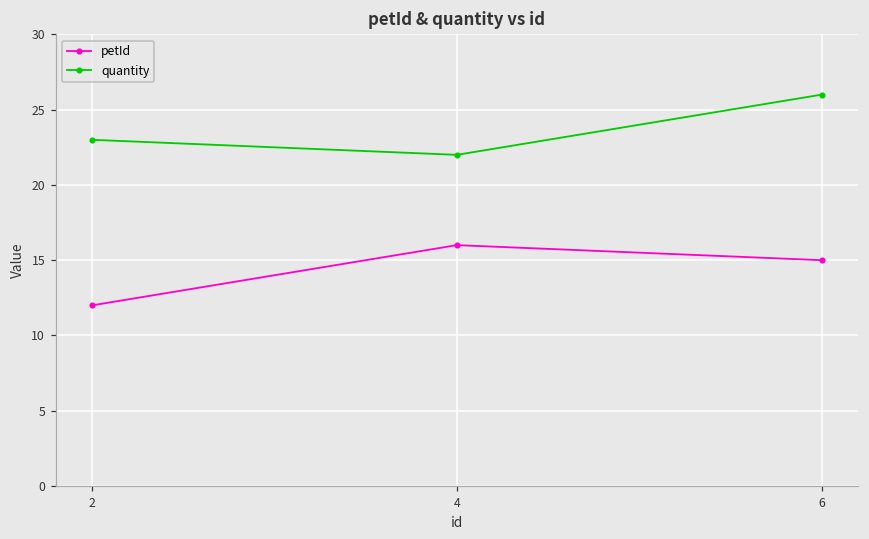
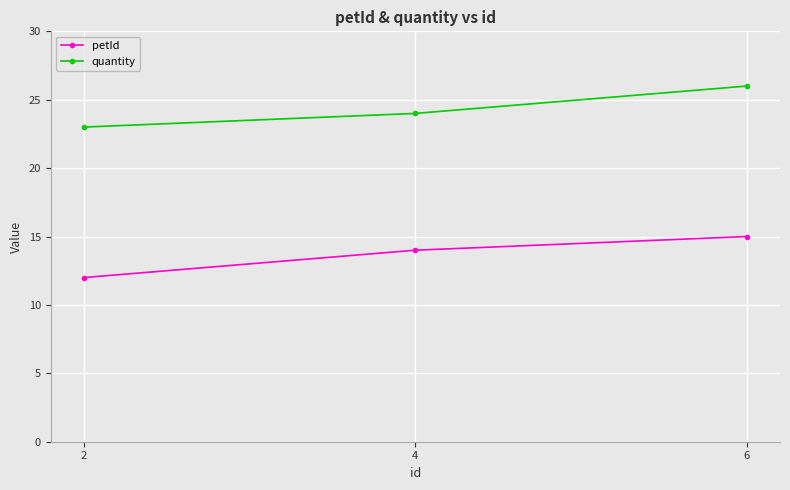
petId, 4: 16 -> 14
quantity, 4: 22 -> 24
